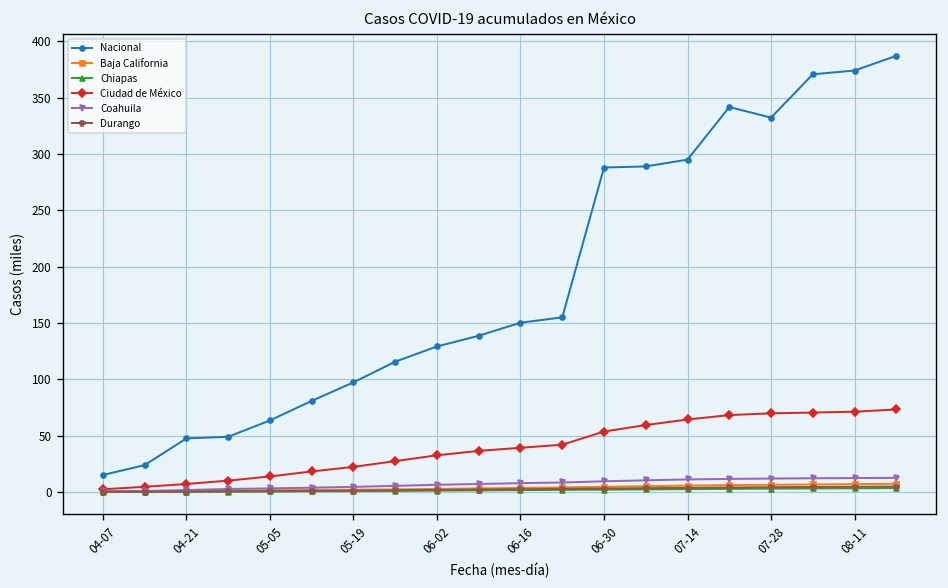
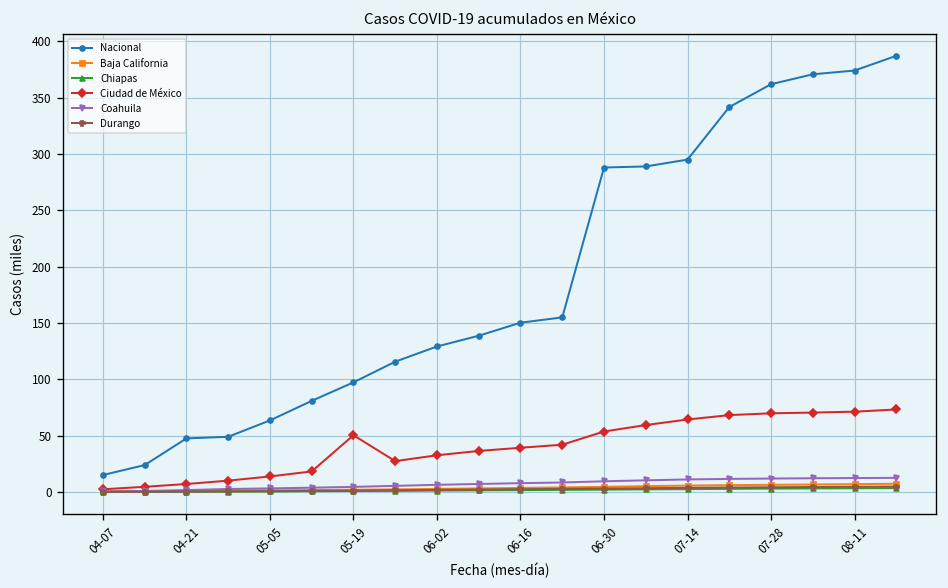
Ciudad de México, 05-19: 20 -> 50
Nacional, 07-28: 330 -> 360
